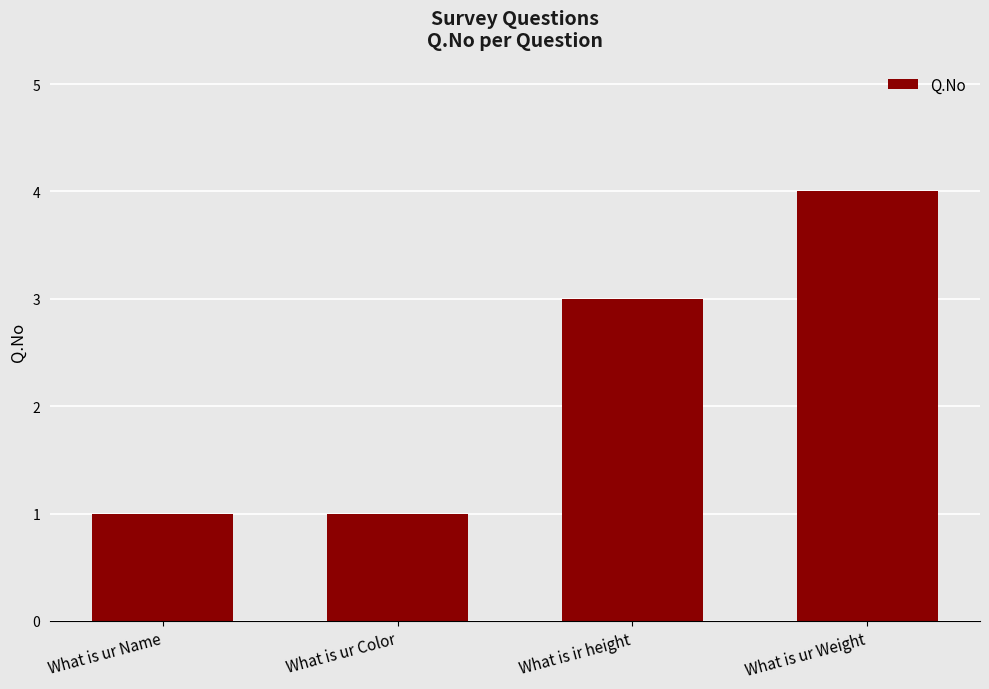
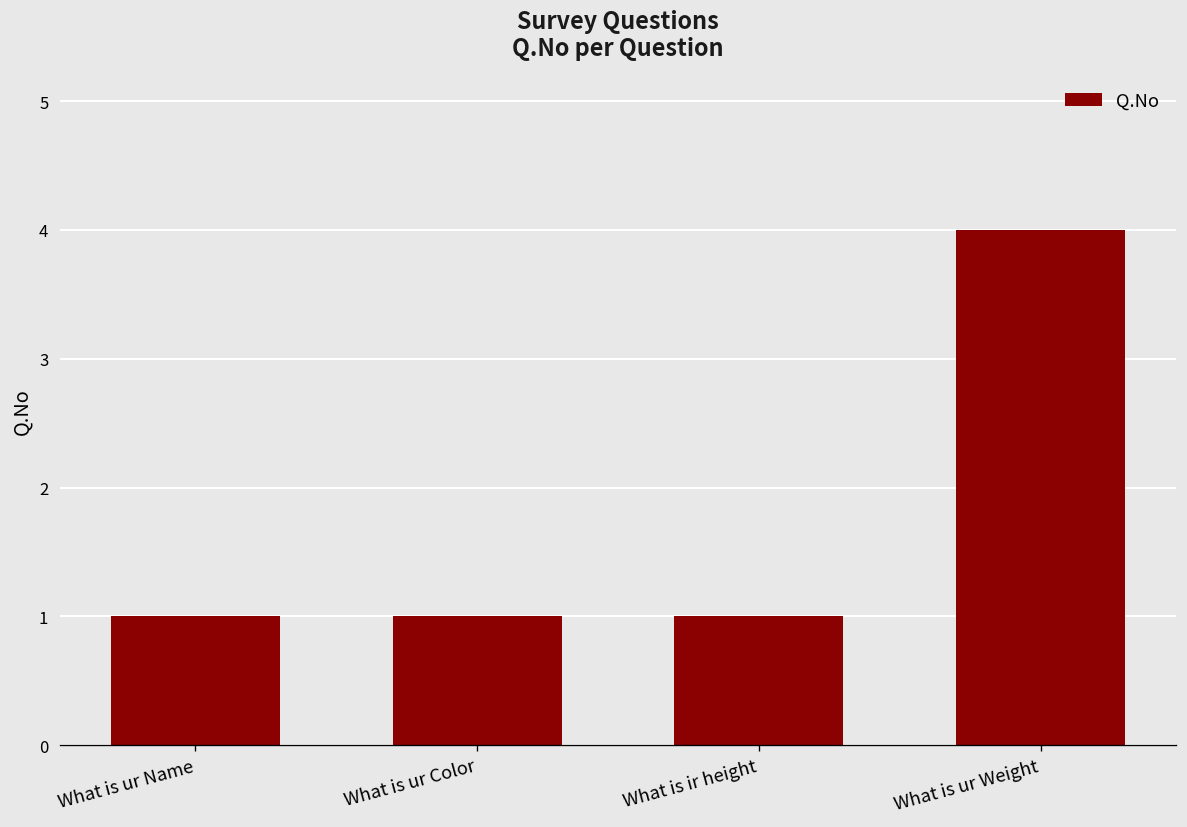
What is ir height: 3 -> 1
